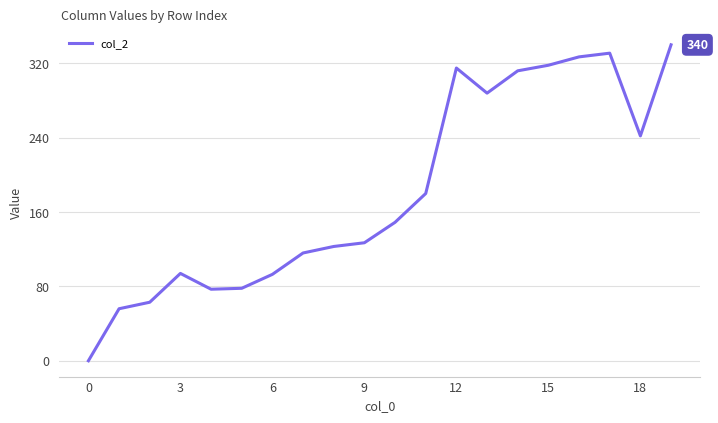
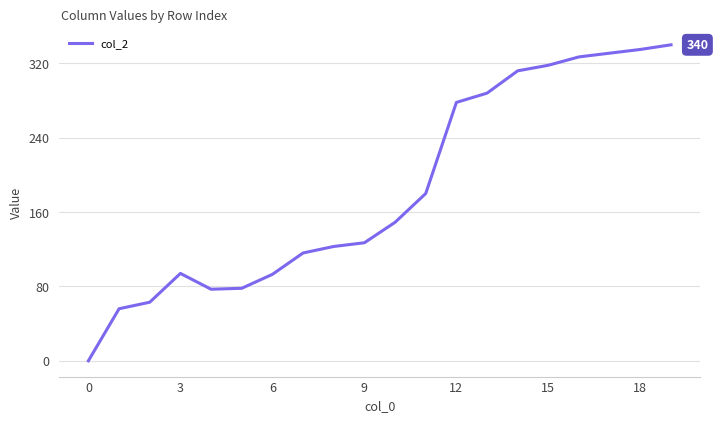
12: 320 -> 280
18: 240 -> 340
